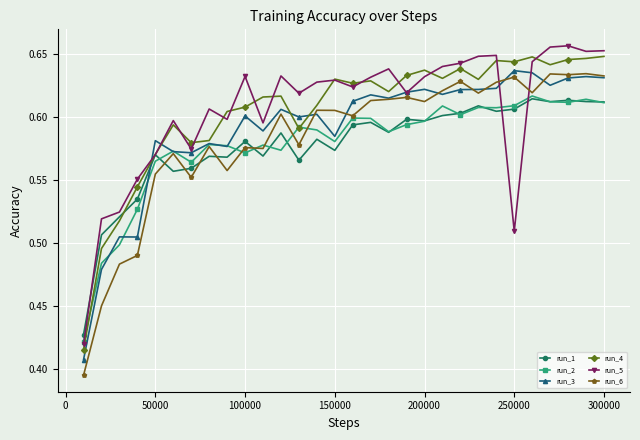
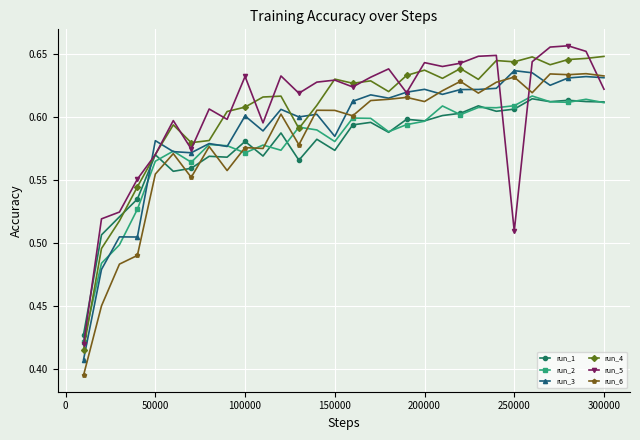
run_5, 200000: 0.632 -> 0.643
run_5, 300000: 0.652 -> 0.622
